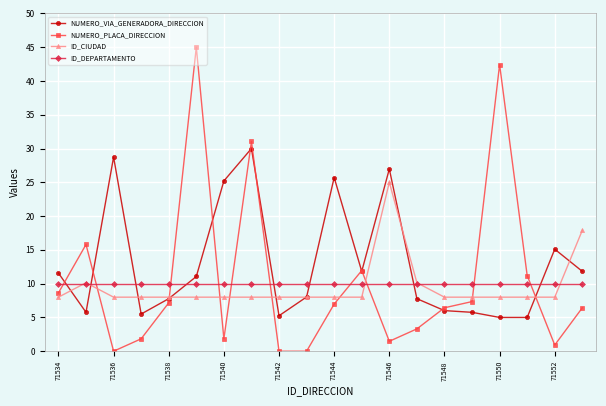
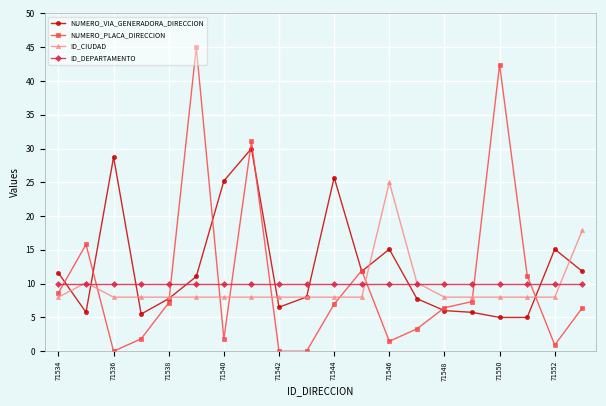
NUMERO_VIA_GENERADORA_DIRECCION, 71542: 5 -> 7
NUMERO_VIA_GENERADORA_DIRECCION, 71546: 27 -> 15
